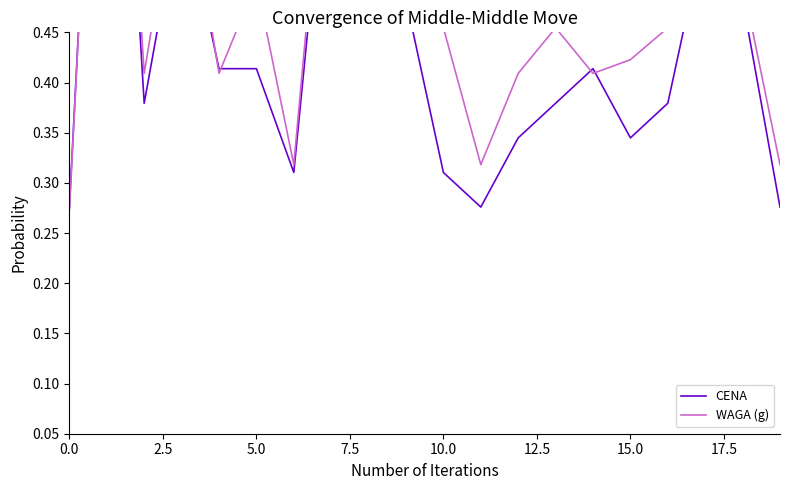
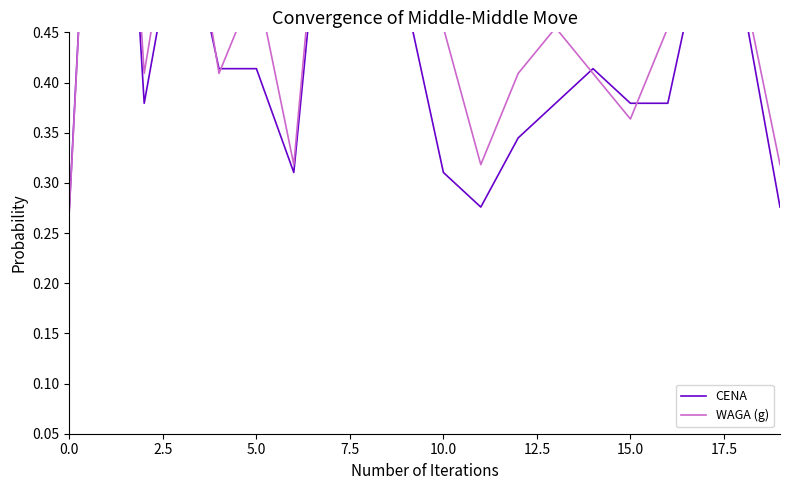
CENA, 15.0: 0.345 -> 0.379
WAGA (g), 15.0: 0.423 -> 0.364
